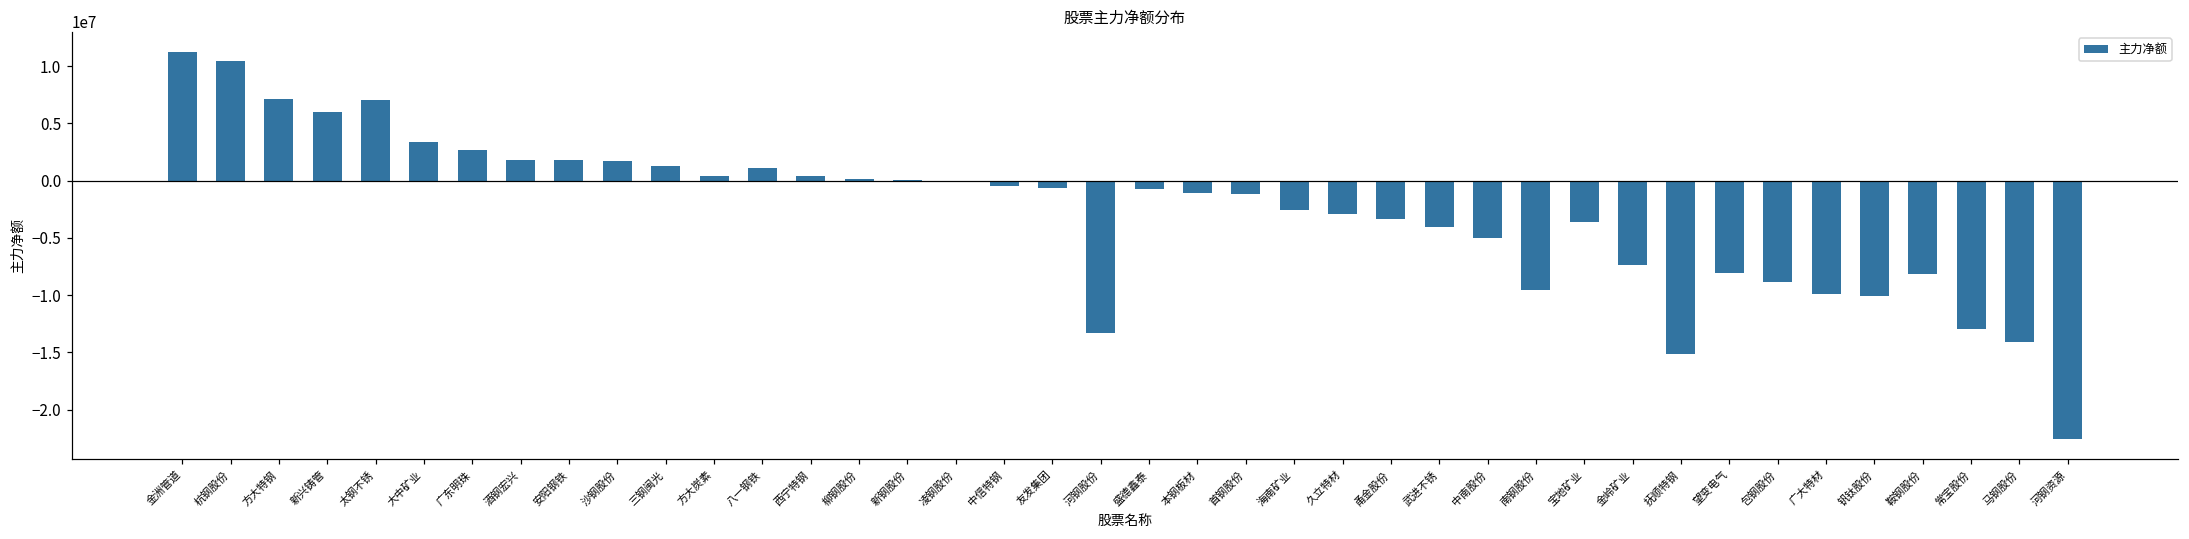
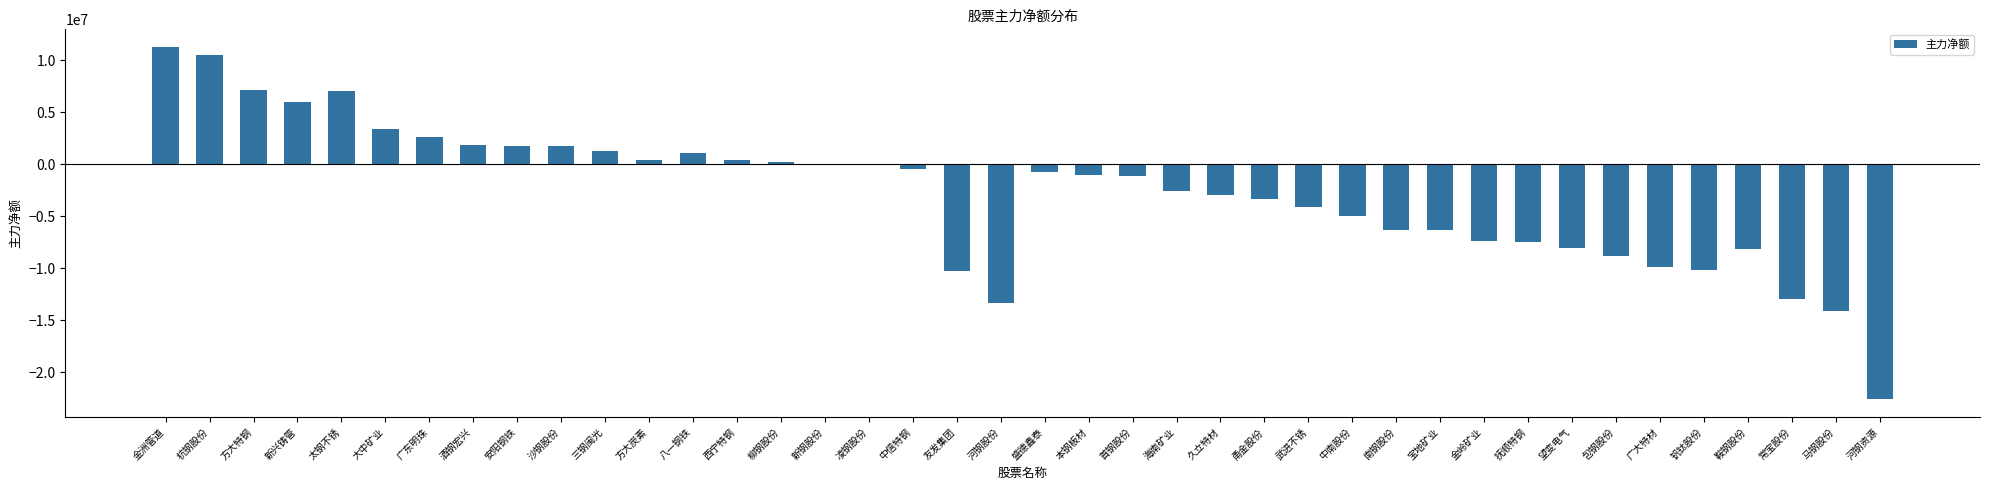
友发集团: -600000 -> -10200000
南钢股份: -9600000 -> -6300000
宝地矿业: -3600000 -> -6300000
抚顺特钢: -15100000 -> -7500000
